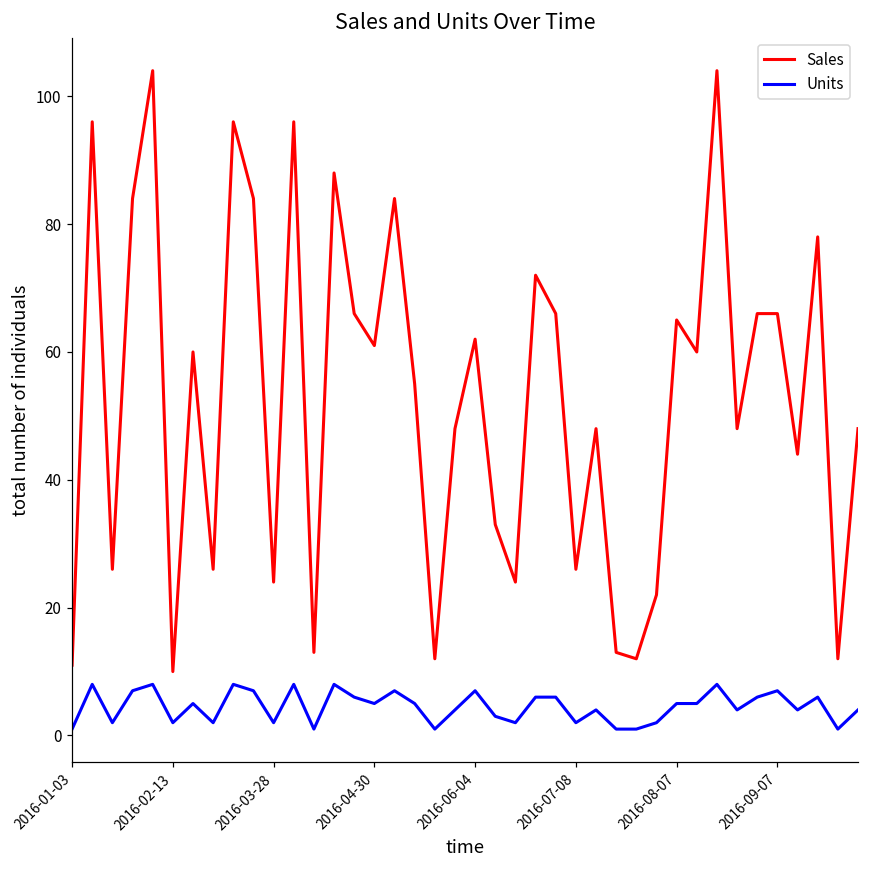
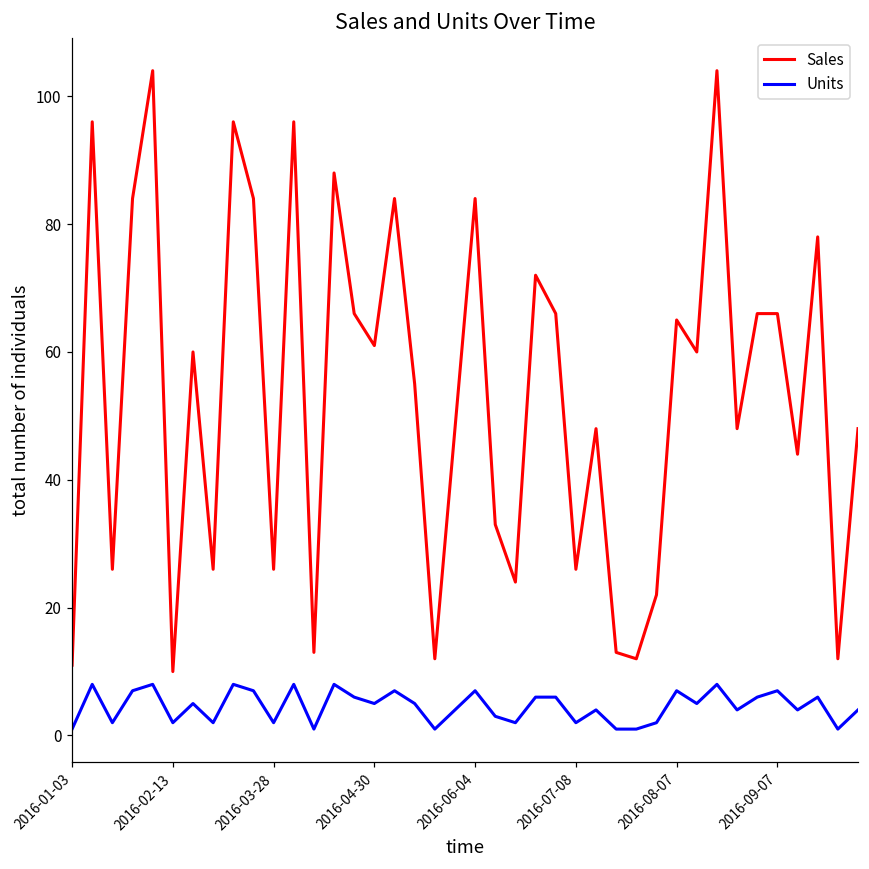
Sales, 2016-03-28: 24 -> 26
Sales, 2016-06-04: 62 -> 84
Units, 2016-08-07: 5 -> 7
